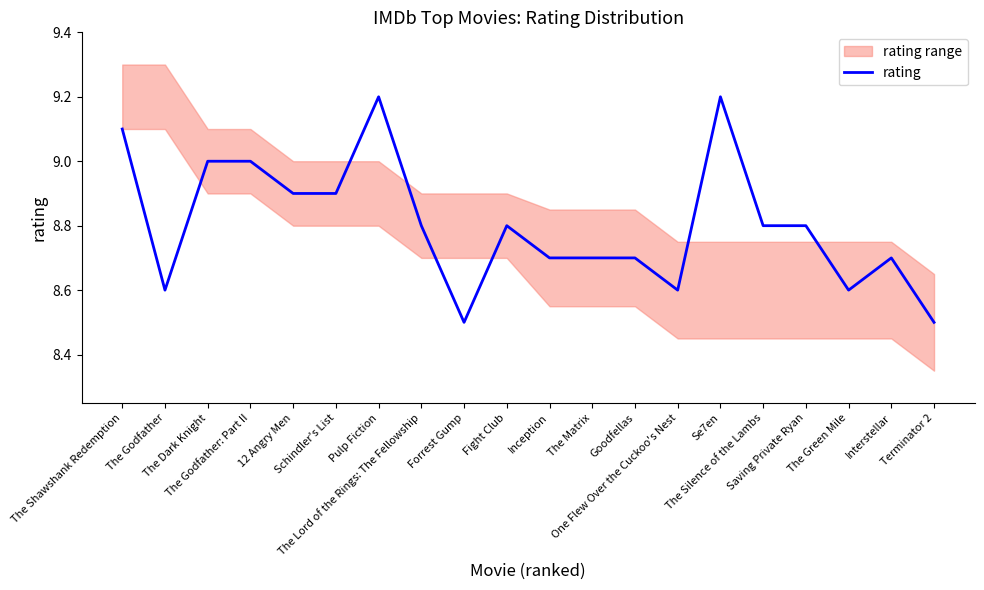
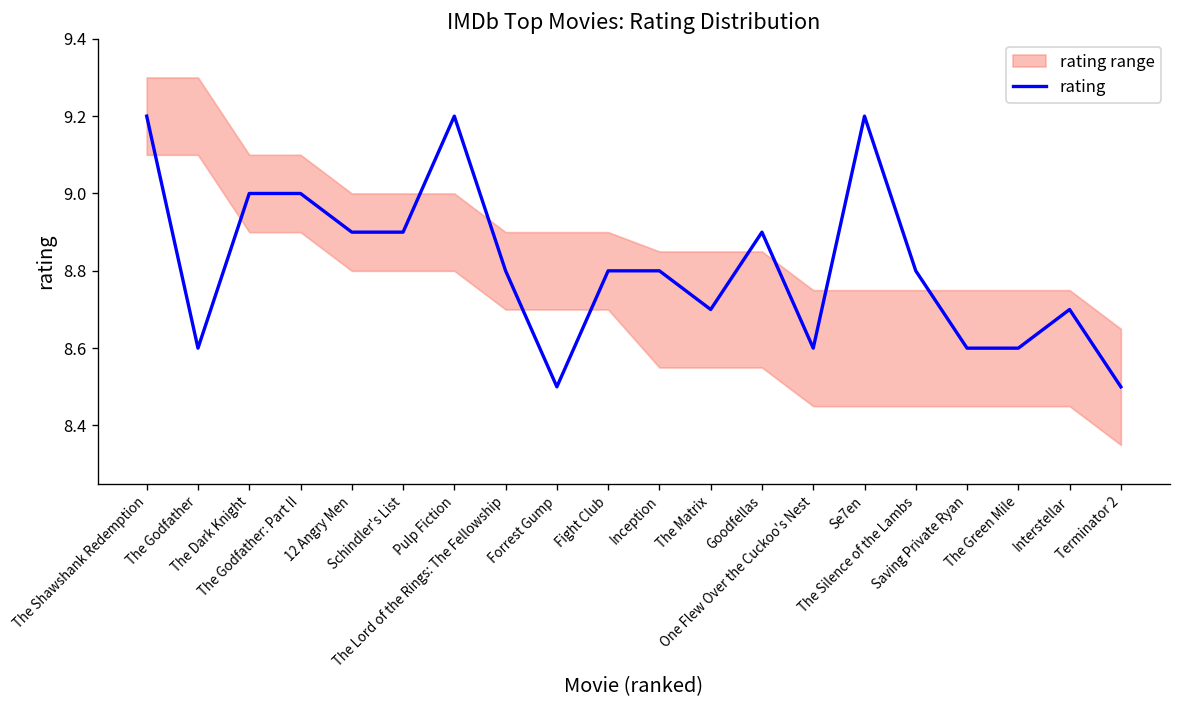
rating, The Shawshank Redemption: 9.1 -> 9.2
rating, Inception: 8.7 -> 8.8
rating, Goodfellas: 8.7 -> 8.9
rating, Saving Private Ryan: 8.8 -> 8.6
